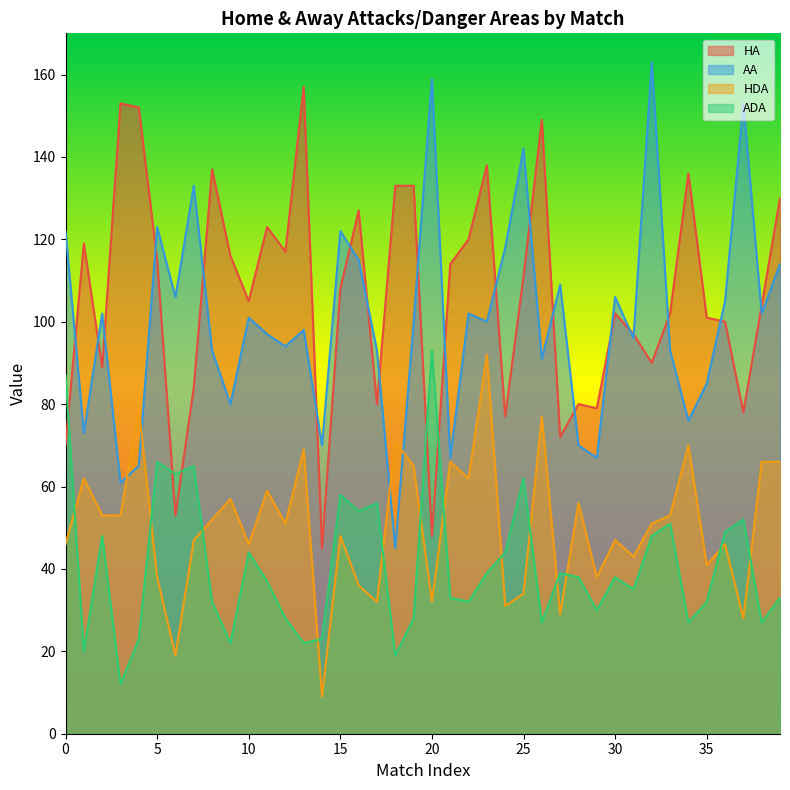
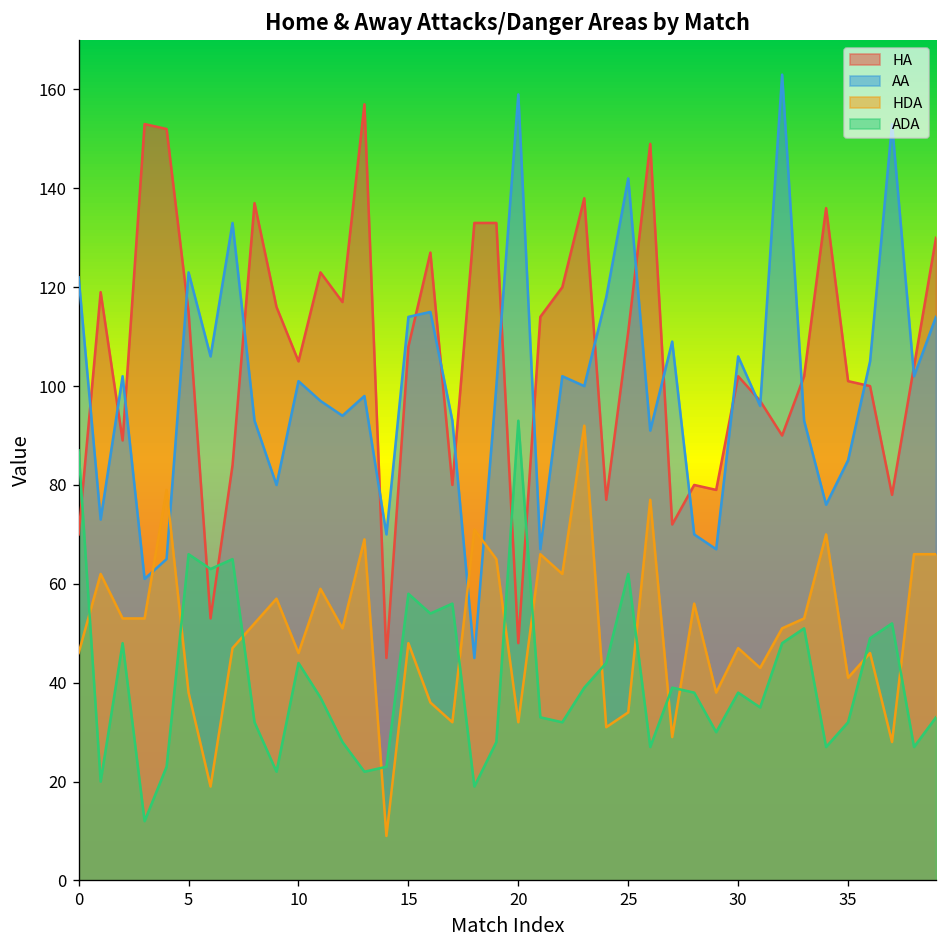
AA, 15: 122 -> 114
